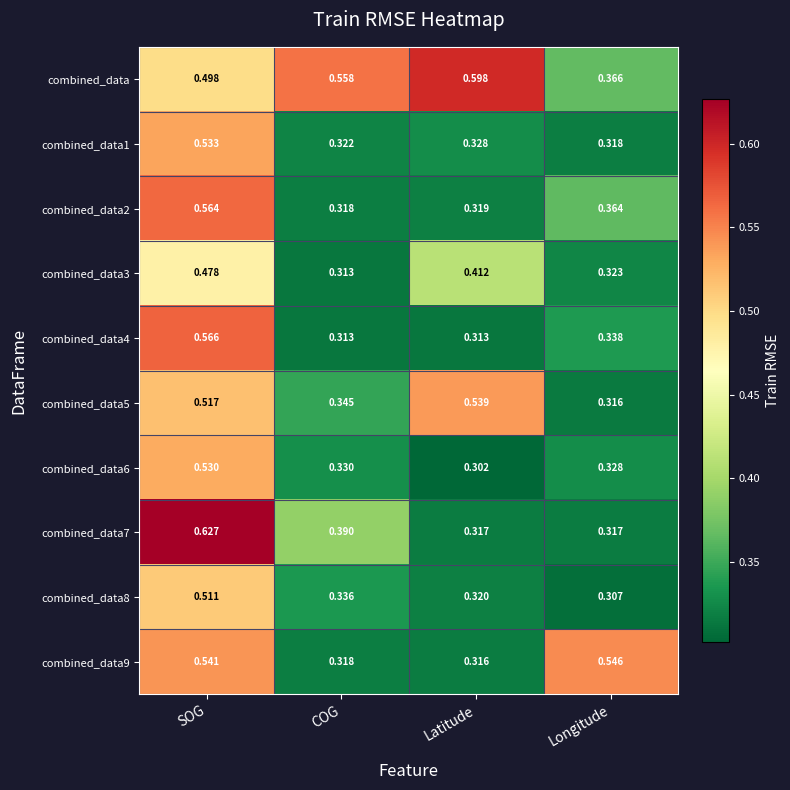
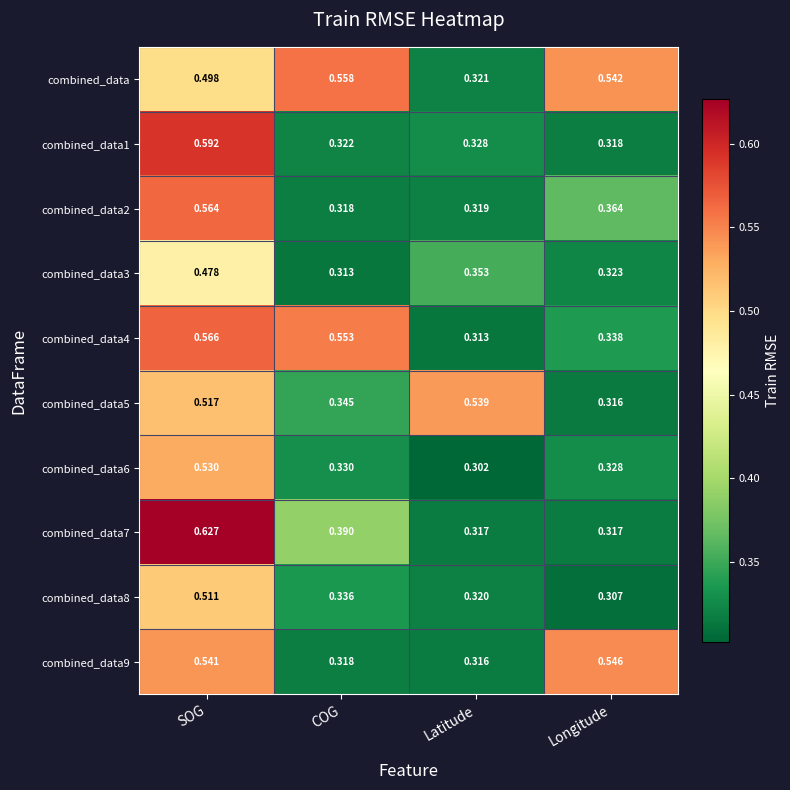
combined_data, Latitude: 0.598 -> 0.321
combined_data, Longitude: 0.366 -> 0.542
combined_data1, SOG: 0.533 -> 0.592
combined_data3, Latitude: 0.412 -> 0.353
combined_data4, COG: 0.313 -> 0.553
